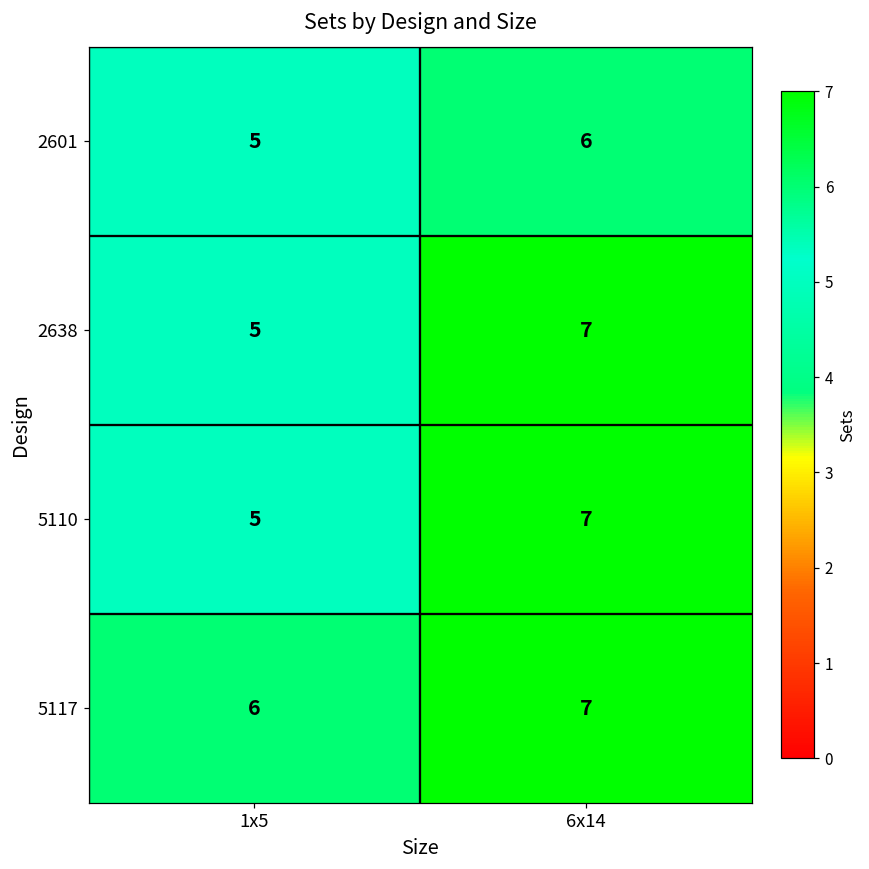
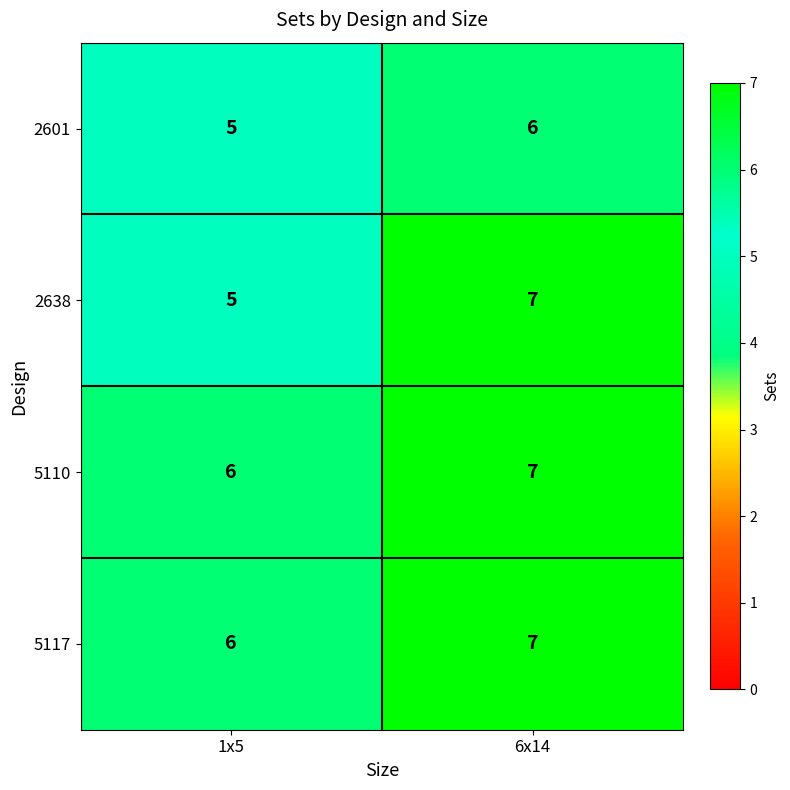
5110, 1x5: 5 -> 6
